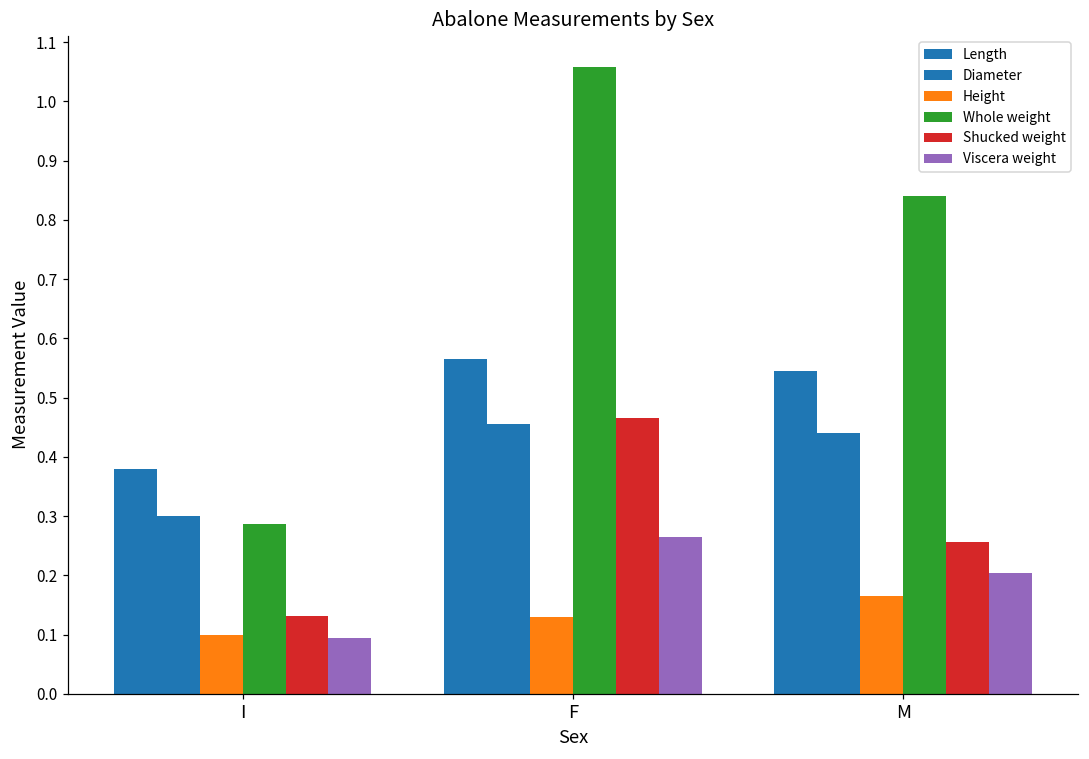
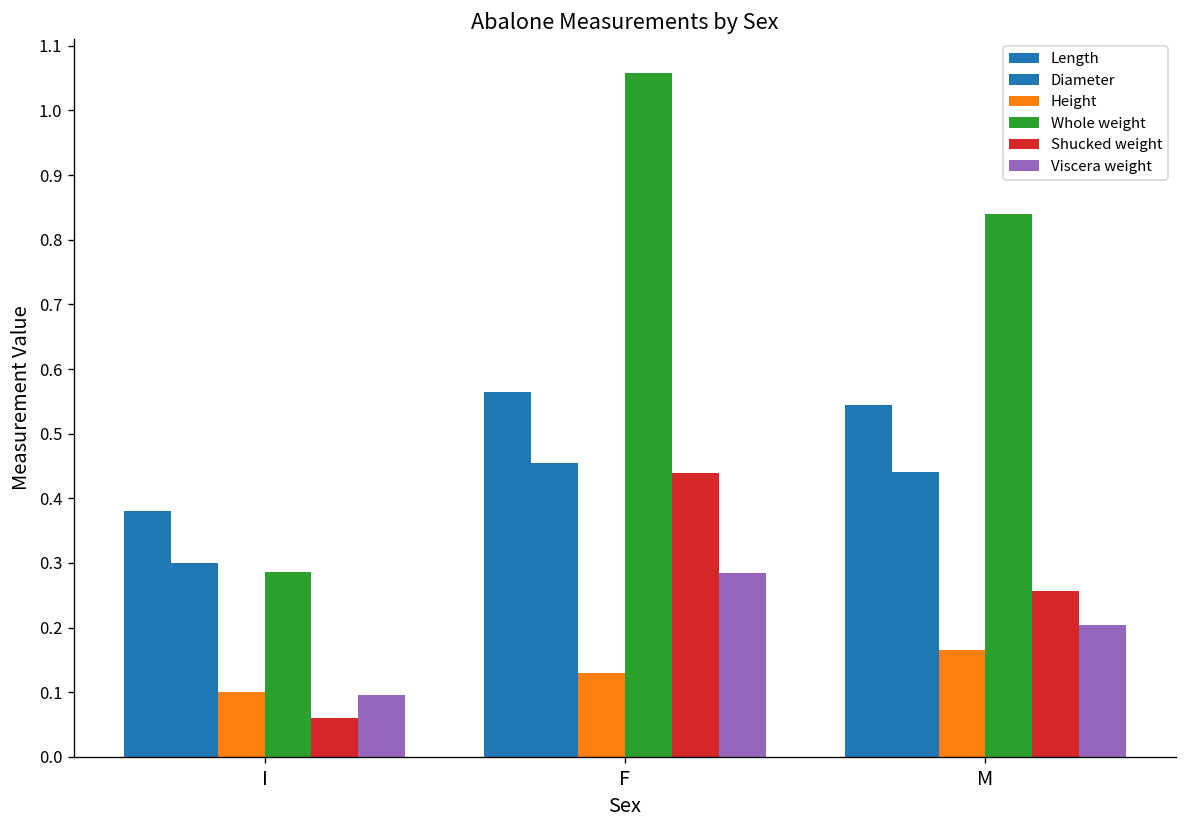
Shucked weight, I: 0.13 -> 0.06
Shucked weight, F: 0.47 -> 0.44
Viscera weight, F: 0.26 -> 0.28
